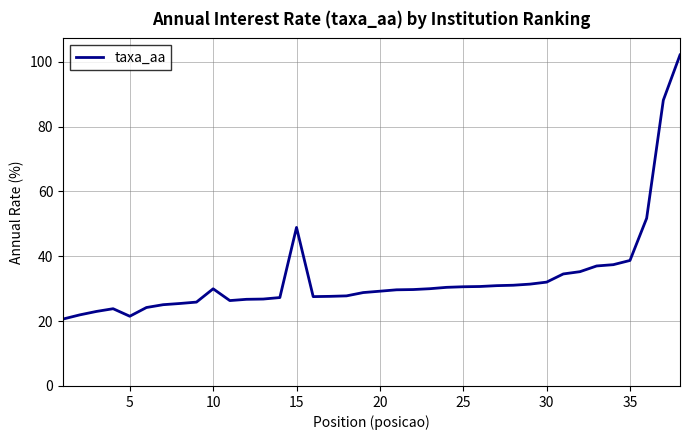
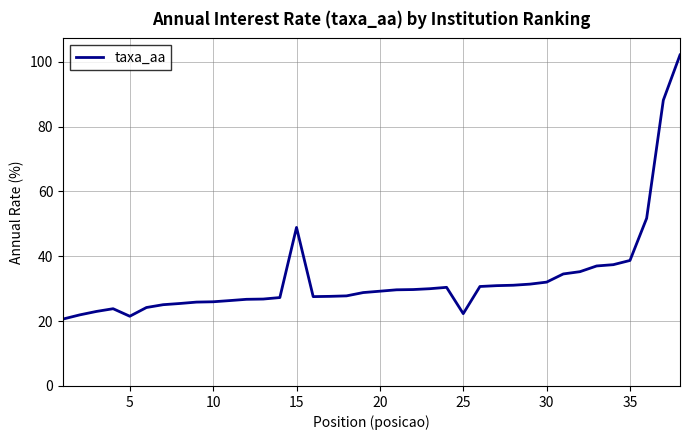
10: 30 -> 26
25: 31 -> 22
